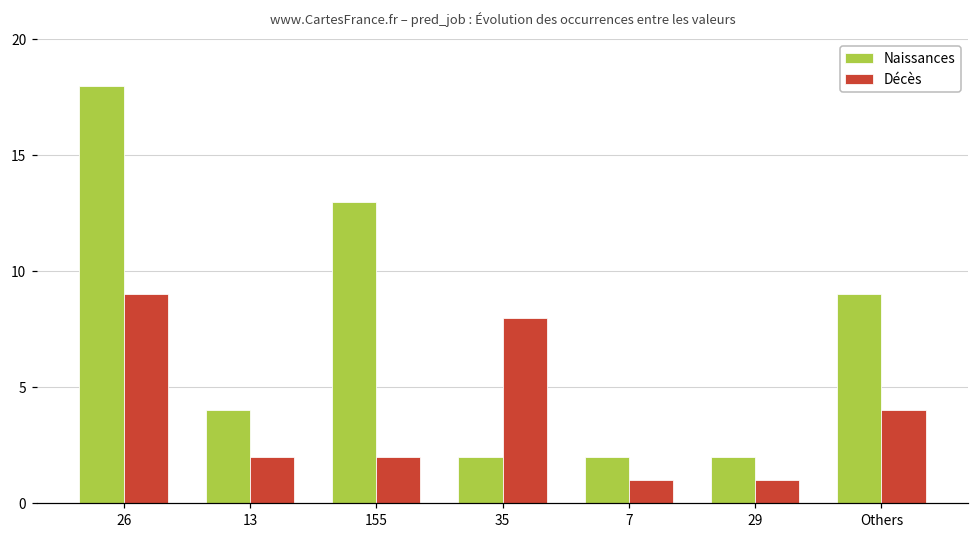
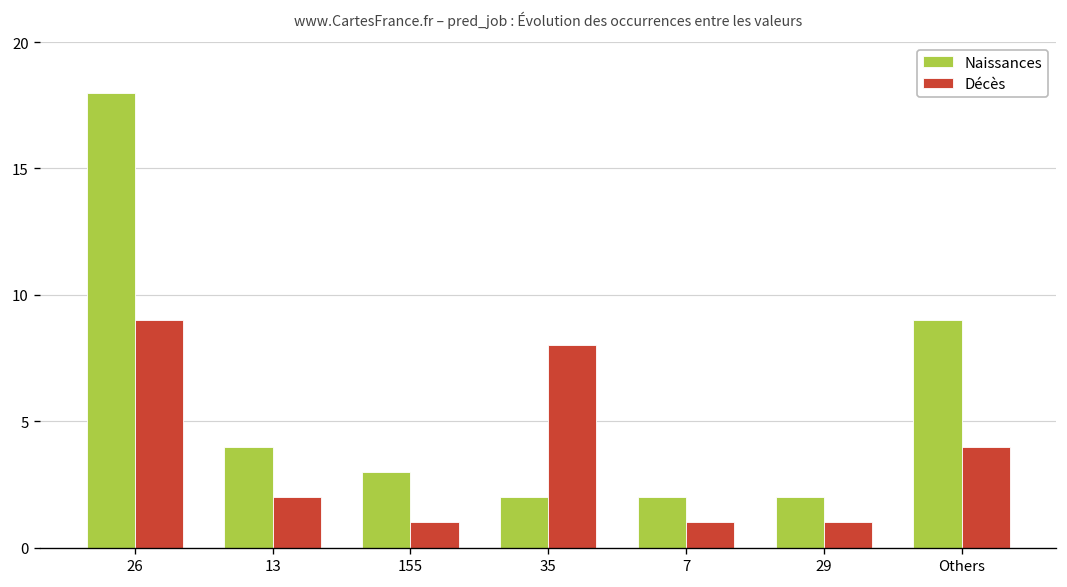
Naissances, 155: 13 -> 3
Décès, 155: 2 -> 1
